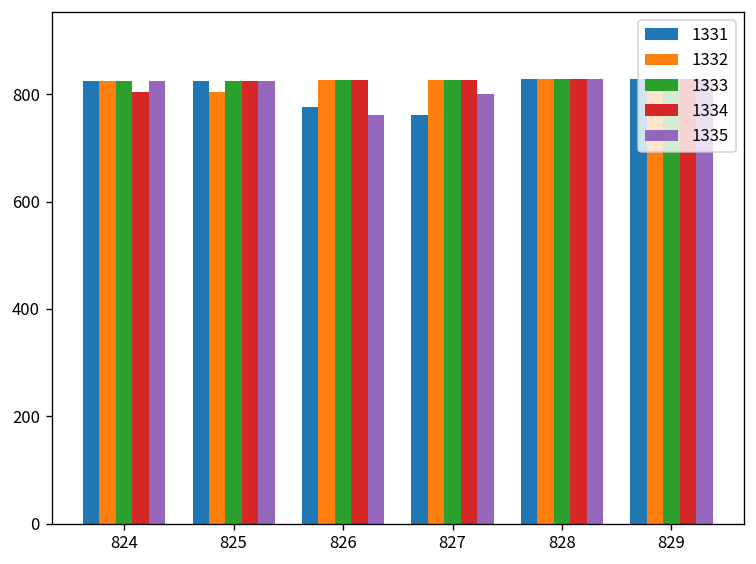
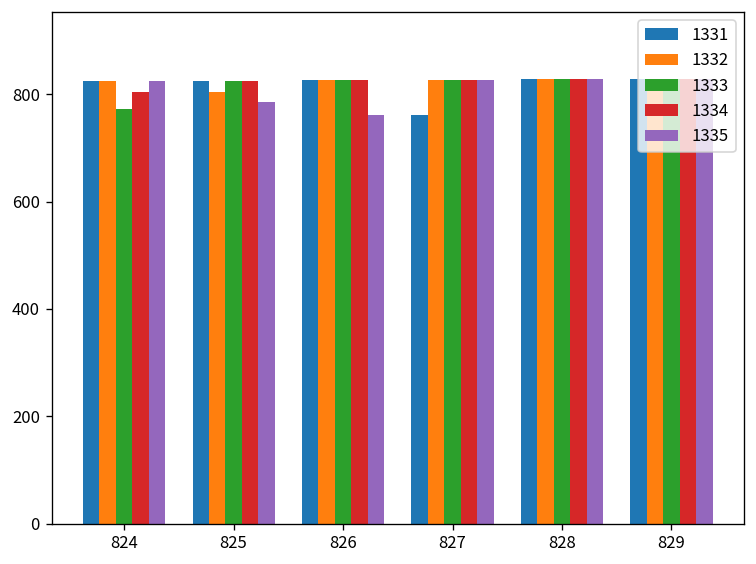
1333, 824: 820 -> 770
1335, 825: 830 -> 790
1331, 826: 780 -> 830
1335, 827: 800 -> 830
